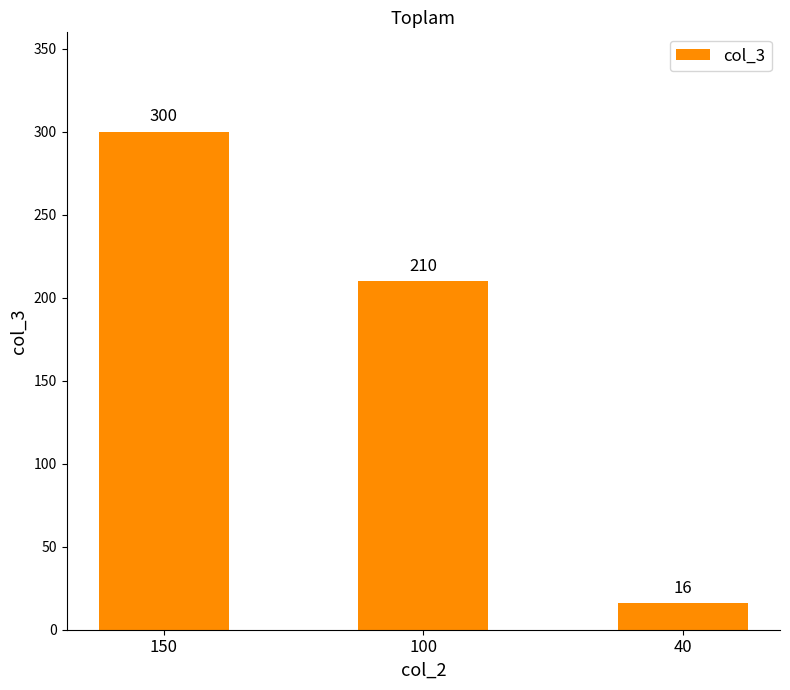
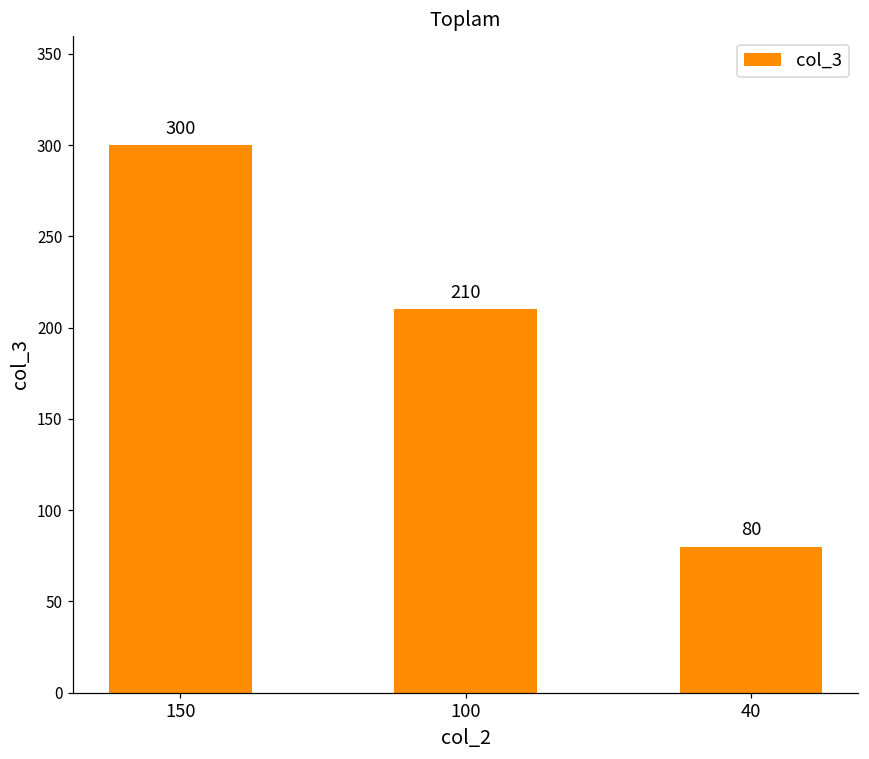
40: 16 -> 80
